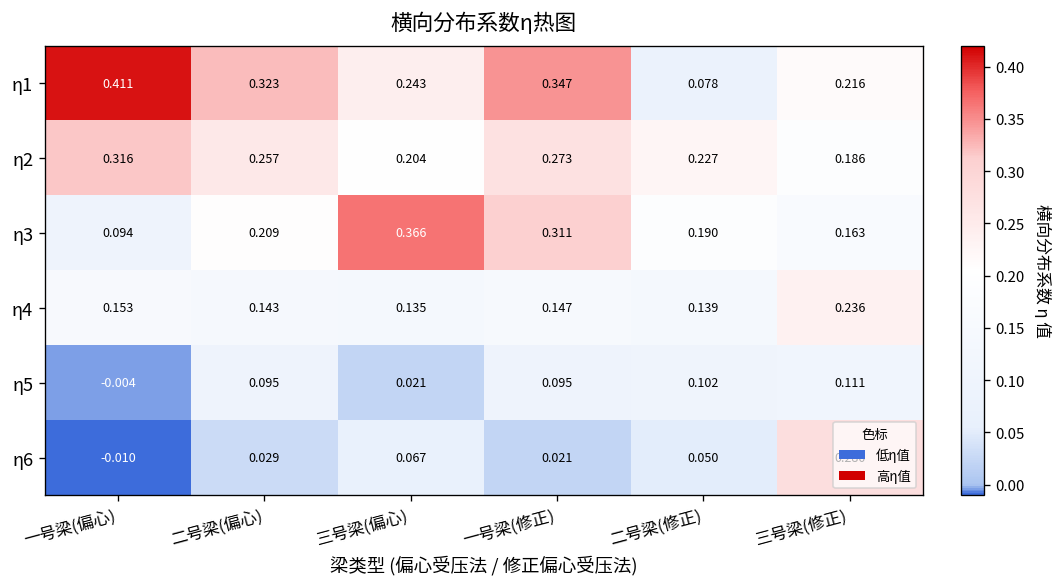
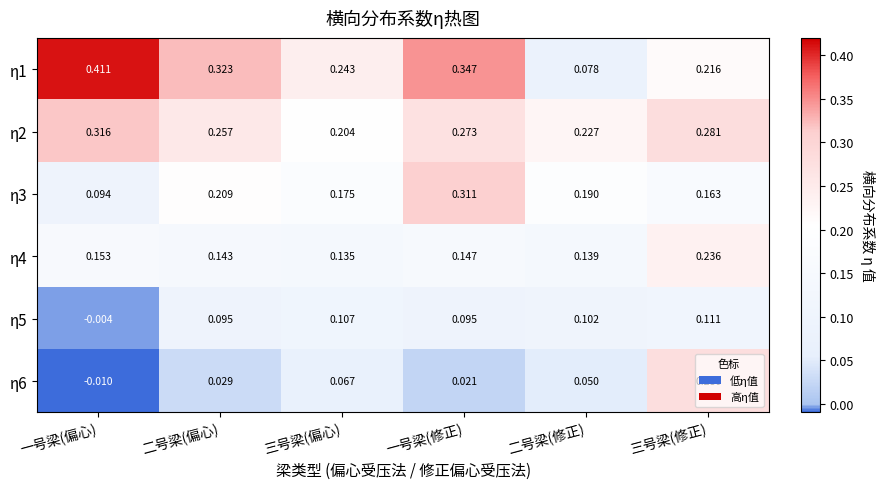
η2, 三号梁(修正): 0.186 -> 0.281
η3, 三号梁(偏心): 0.366 -> 0.175
η5, 三号梁(偏心): 0.021 -> 0.107
